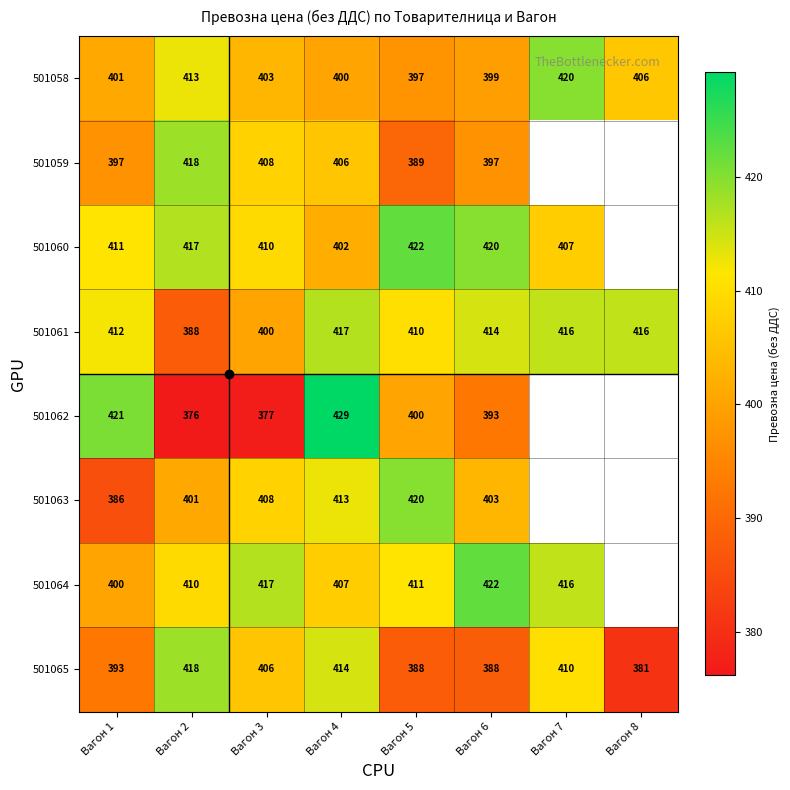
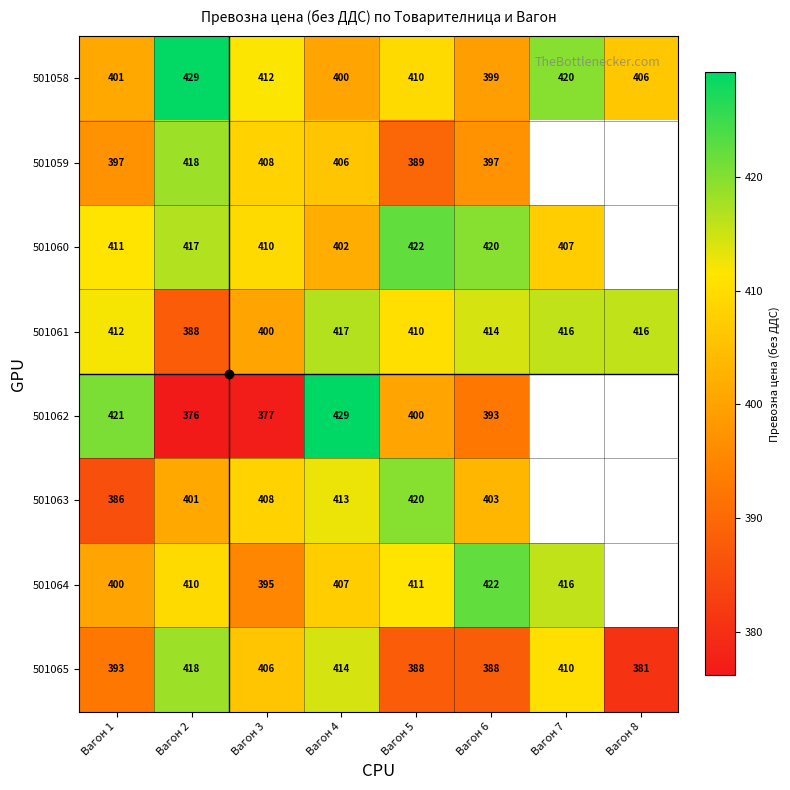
501058, Вагон 2: 413 -> 429
501058, Вагон 3: 403 -> 412
501058, Вагон 5: 397 -> 410
501064, Вагон 3: 417 -> 395
